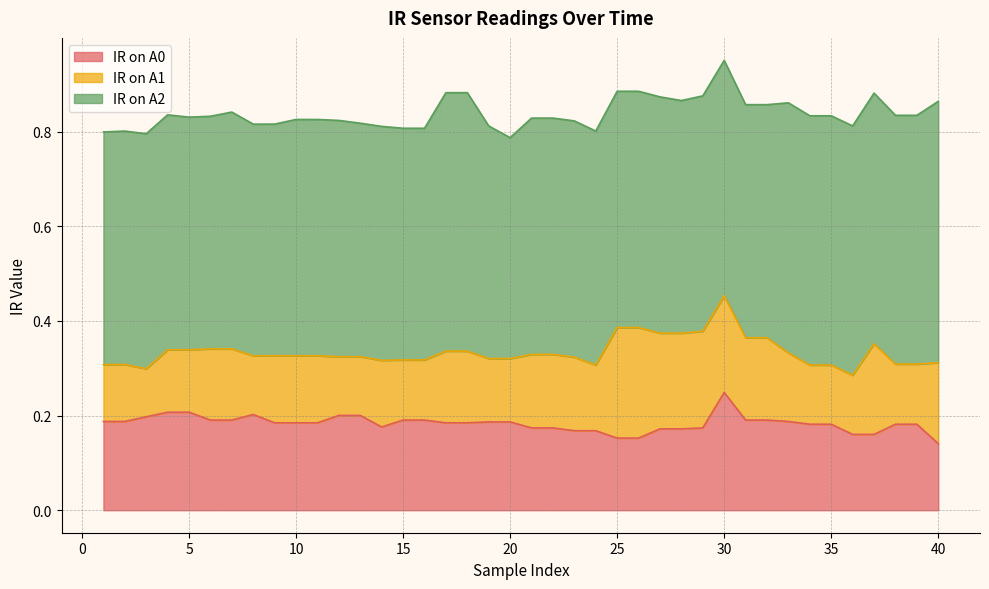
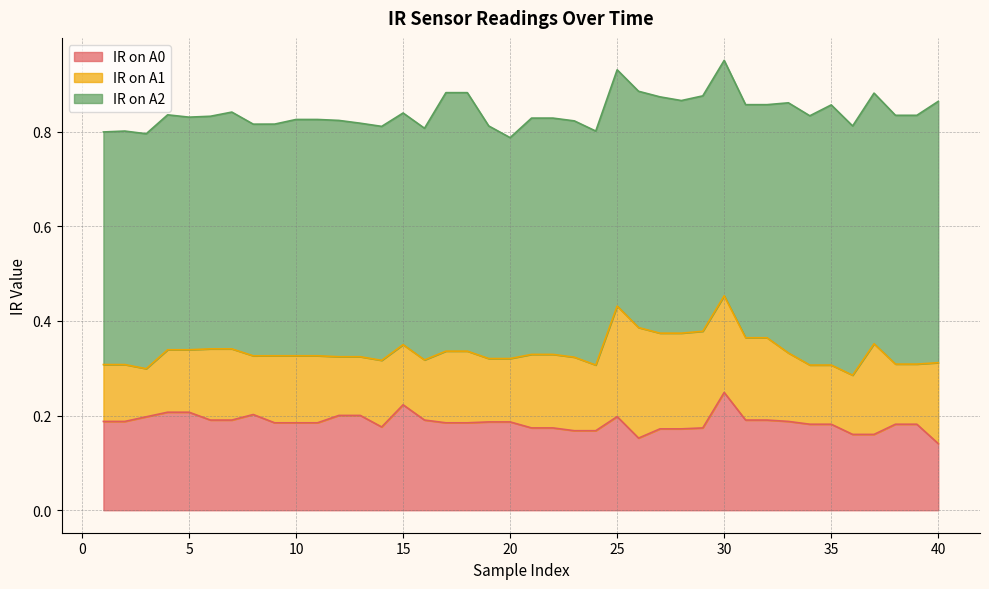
IR on A0, 15: 0.19 -> 0.22
IR on A0, 25: 0.15 -> 0.20
IR on A2, 35: 0.53 -> 0.55
